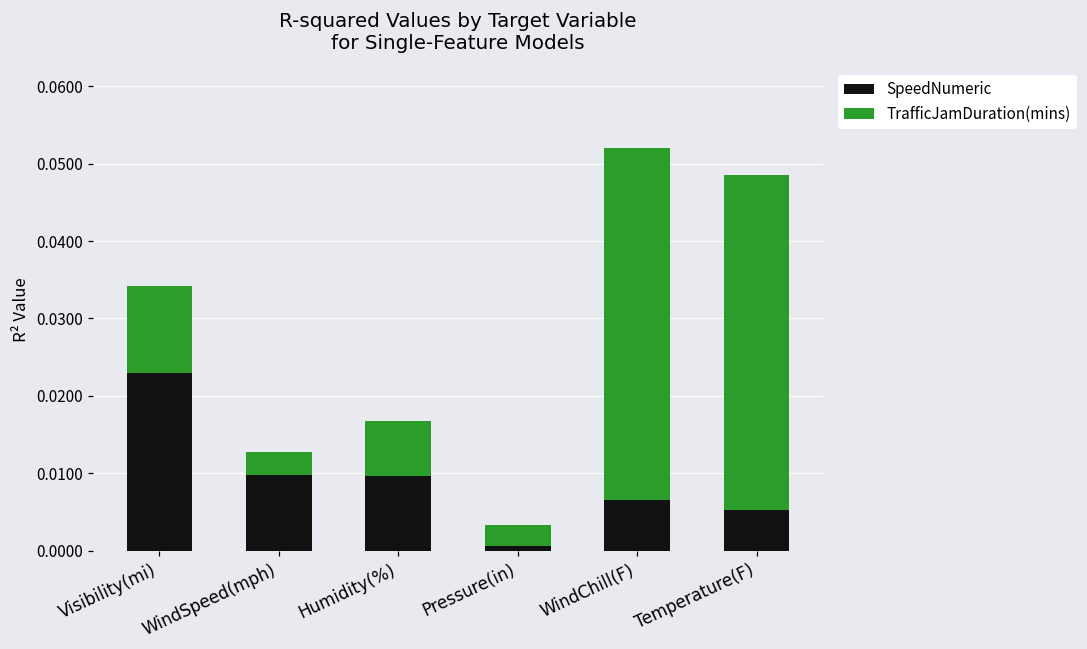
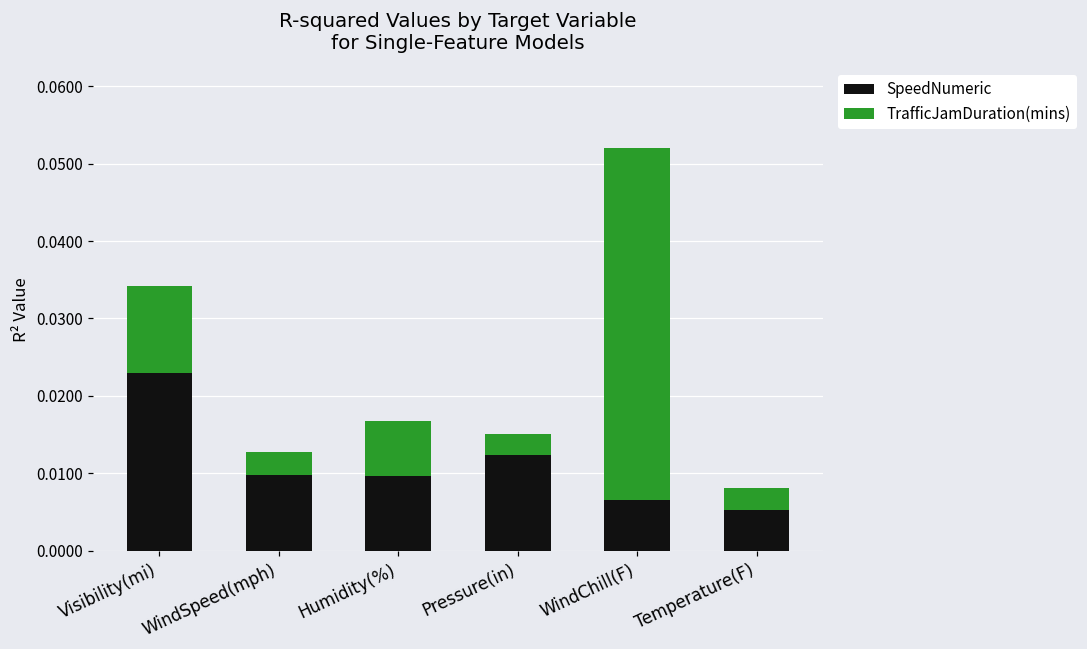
SpeedNumeric, Pressure(in): 0.001 -> 0.012
TrafficJamDuration(mins), Temperature(F): 0.043 -> 0.003
